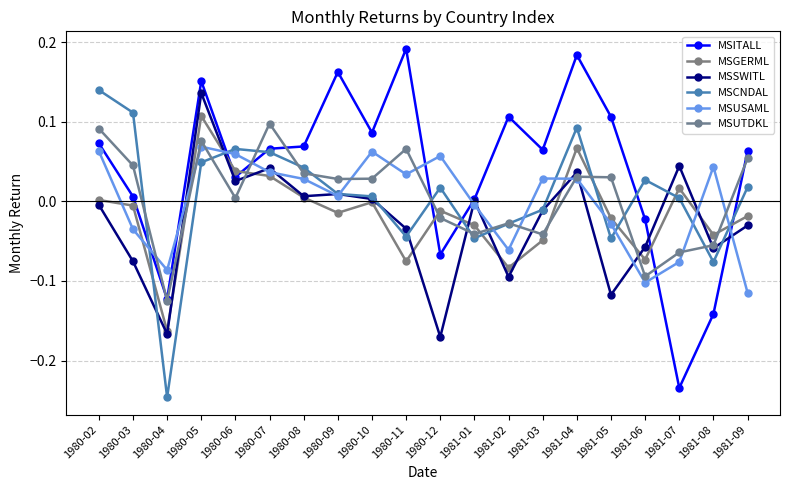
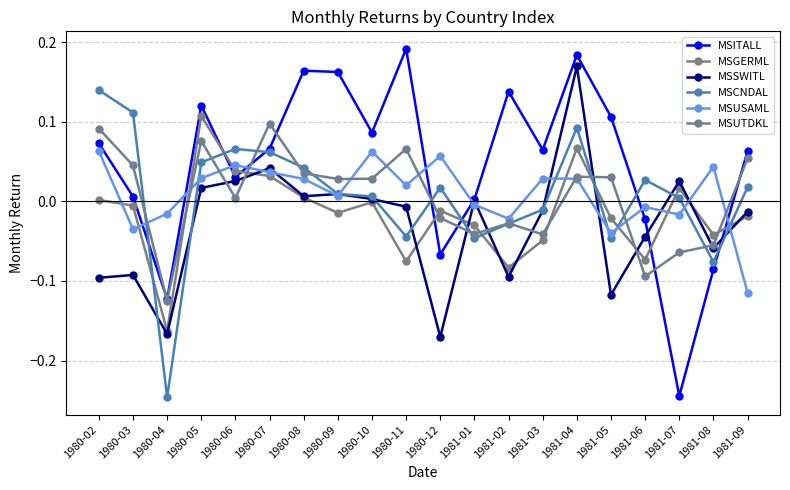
MSSWITL, 1980-02: 0.00 -> -0.10
MSSWITL, 1980-03: -0.08 -> -0.09
MSUSAML, 1980-04: -0.09 -> -0.02
MSITALL, 1980-05: 0.15 -> 0.12
MSSWITL, 1980-05: 0.14 -> 0.02
MSUSAML, 1980-05: 0.07 -> 0.03
MSUSAML, 1980-06: 0.06 -> 0.05
MSITALL, 1980-08: 0.07 -> 0.16
MSSWITL, 1980-11: -0.03 -> -0.01
MSUSAML, 1980-11: 0.03 -> 0.02
MSITALL, 1981-02: 0.11 -> 0.14
MSUSAML, 1981-02: -0.06 -> -0.02
MSSWITL, 1981-04: 0.04 -> 0.17
MSUSAML, 1981-05: -0.03 -> -0.04
MSSWITL, 1981-06: -0.06 -> -0.04
MSUSAML, 1981-06: -0.10 -> -0.01
MSITALL, 1981-07: -0.23 -> -0.24
MSSWITL, 1981-07: 0.04 -> 0.03
MSUSAML, 1981-07: -0.08 -> -0.02
MSITALL, 1981-08: -0.14 -> -0.09
MSSWITL, 1981-09: -0.03 -> -0.01
